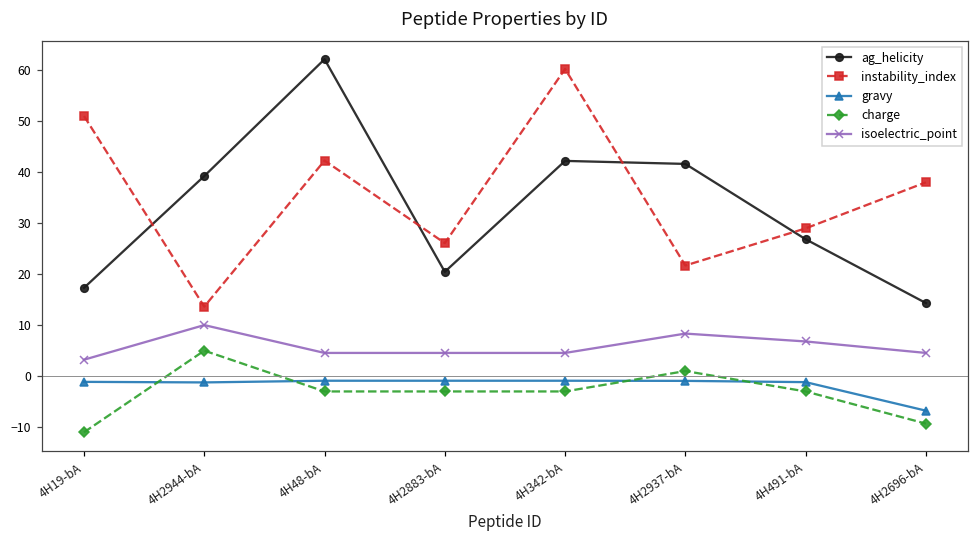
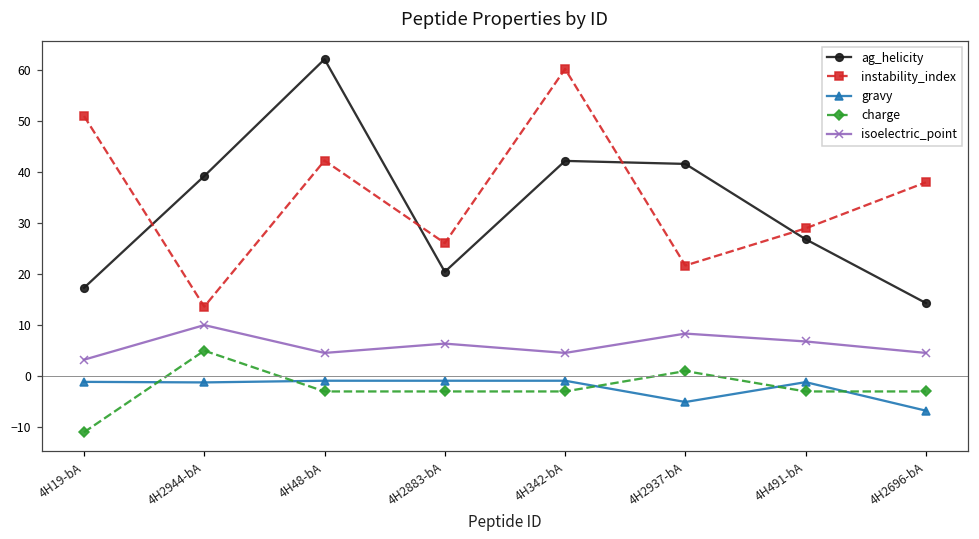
isoelectric_point, 4H2883-bA: 5 -> 6
gravy, 4H2937-bA: -1 -> -5
charge, 4H2696-bA: -9 -> -3
